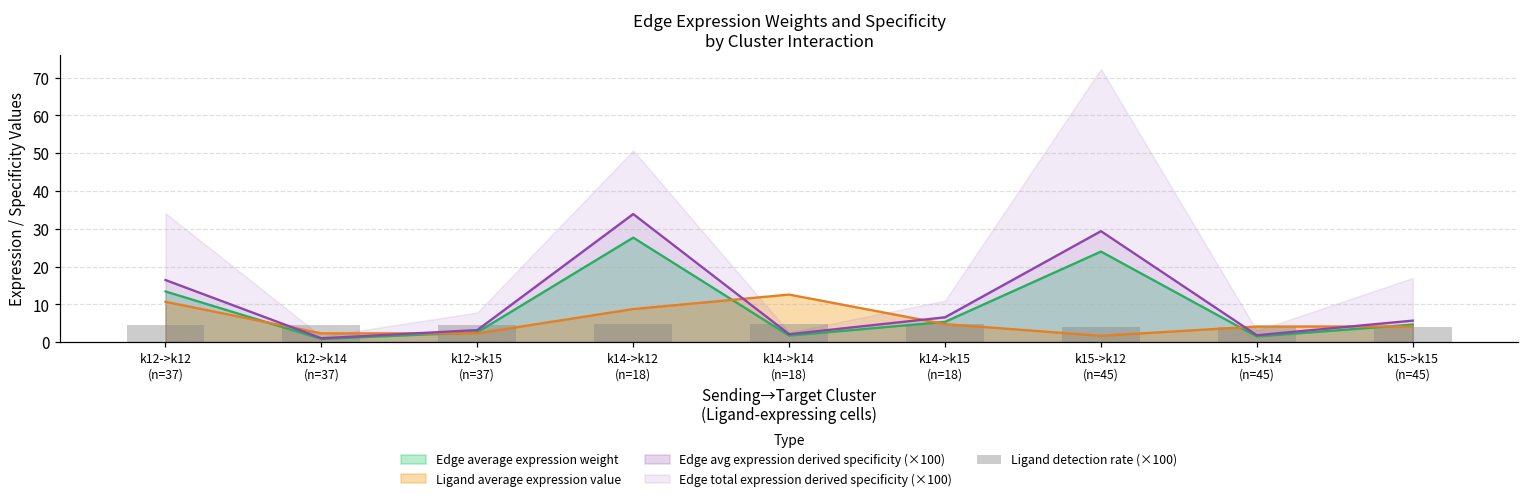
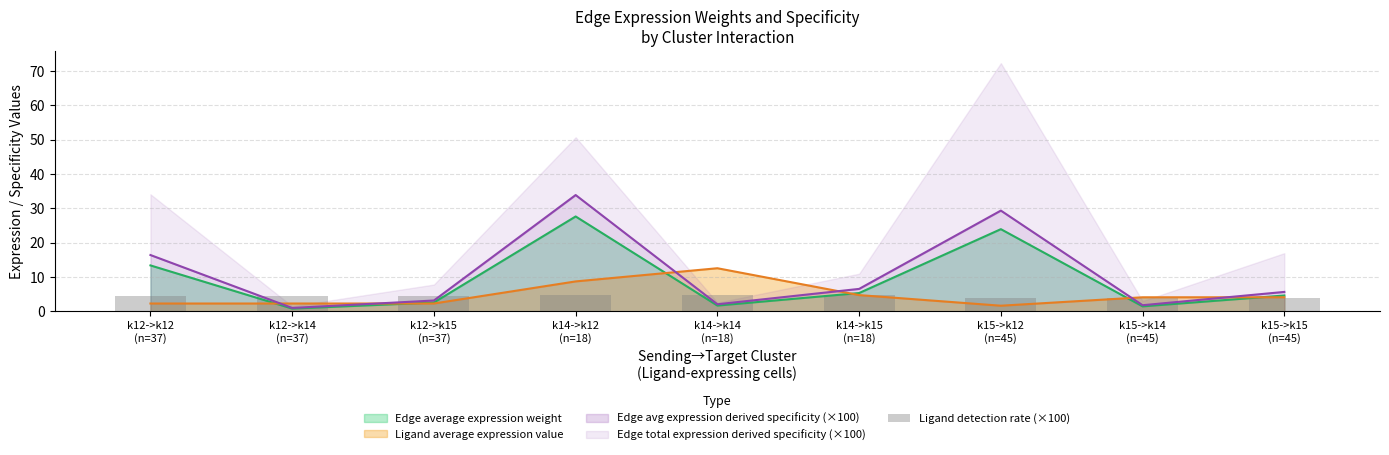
Ligand average expression value, k12->k12 (n=37): 11 -> 2
